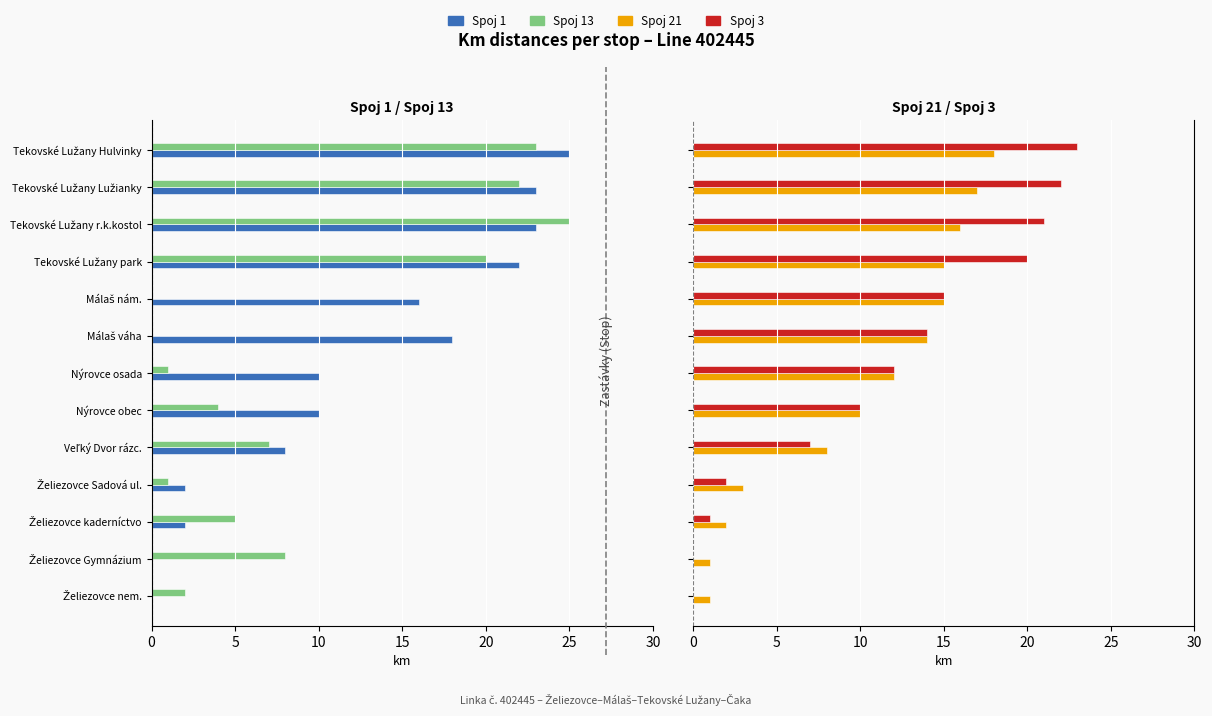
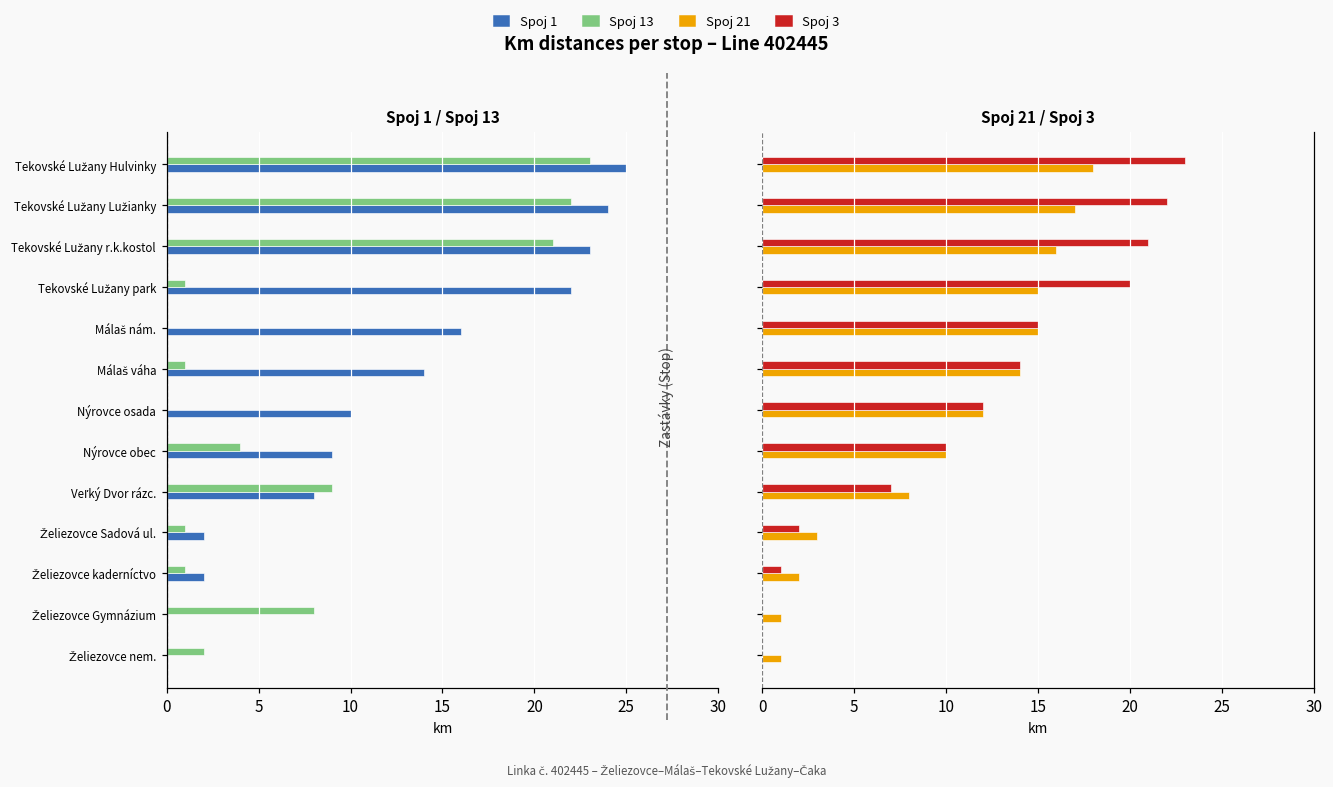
Spoj 1 / Spoj 13, Spoj 1, Tekovské Lužany Lužianky: 23 -> 24
Spoj 1 / Spoj 13, Spoj 13, Tekovské Lužany r.k.kostol: 25 -> 21
Spoj 1 / Spoj 13, Spoj 13, Tekovské Lužany park: 20 -> 1
Spoj 1 / Spoj 13, Spoj 13, Málaš váha: 0 -> 1
Spoj 1 / Spoj 13, Spoj 1, Málaš váha: 18 -> 14
Spoj 1 / Spoj 13, Spoj 13, Nýrovce osada: 1 -> 0
Spoj 1 / Spoj 13, Spoj 1, Nýrovce obec: 10 -> 9
Spoj 1 / Spoj 13, Spoj 13, Veľký Dvor rázc.: 7 -> 9
Spoj 1 / Spoj 13, Spoj 13, Želiezovce kaderníctvo: 5 -> 1
